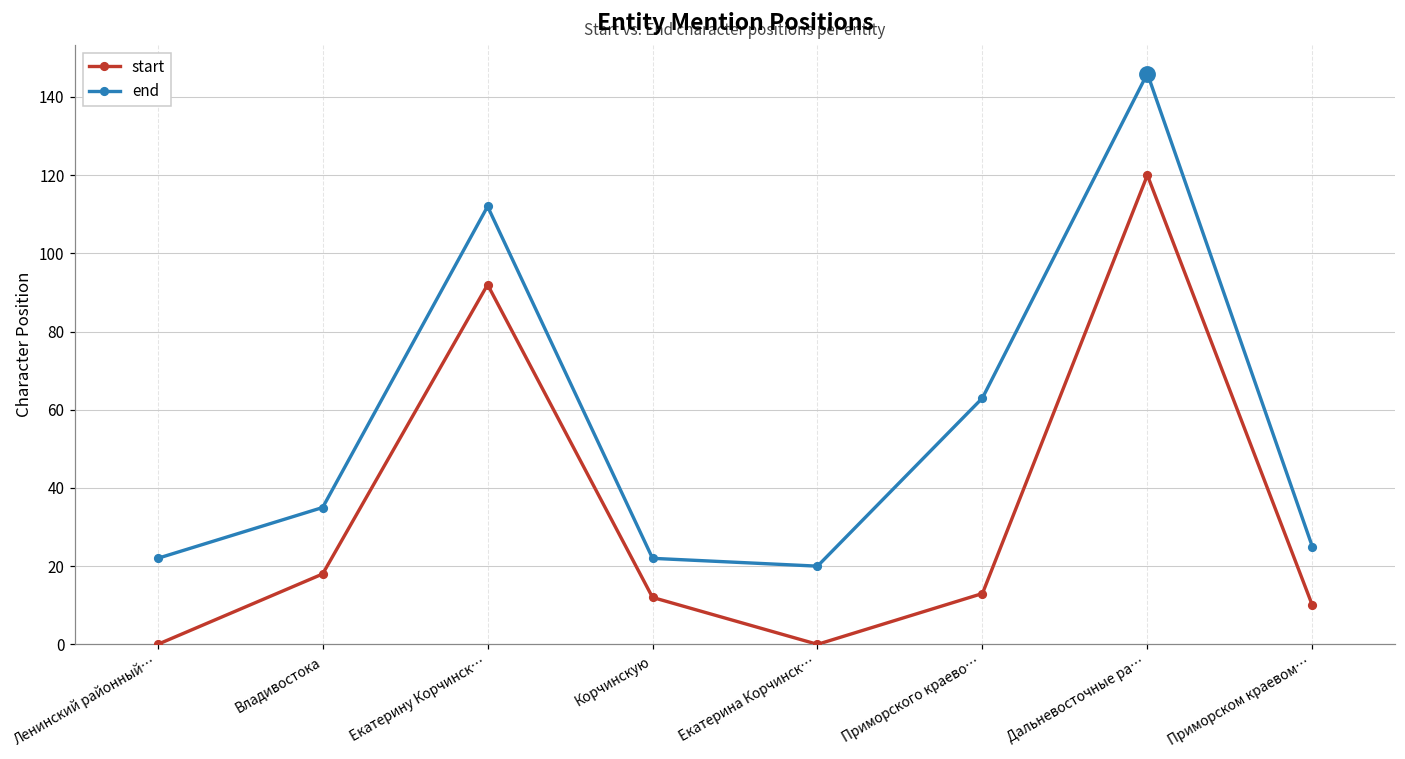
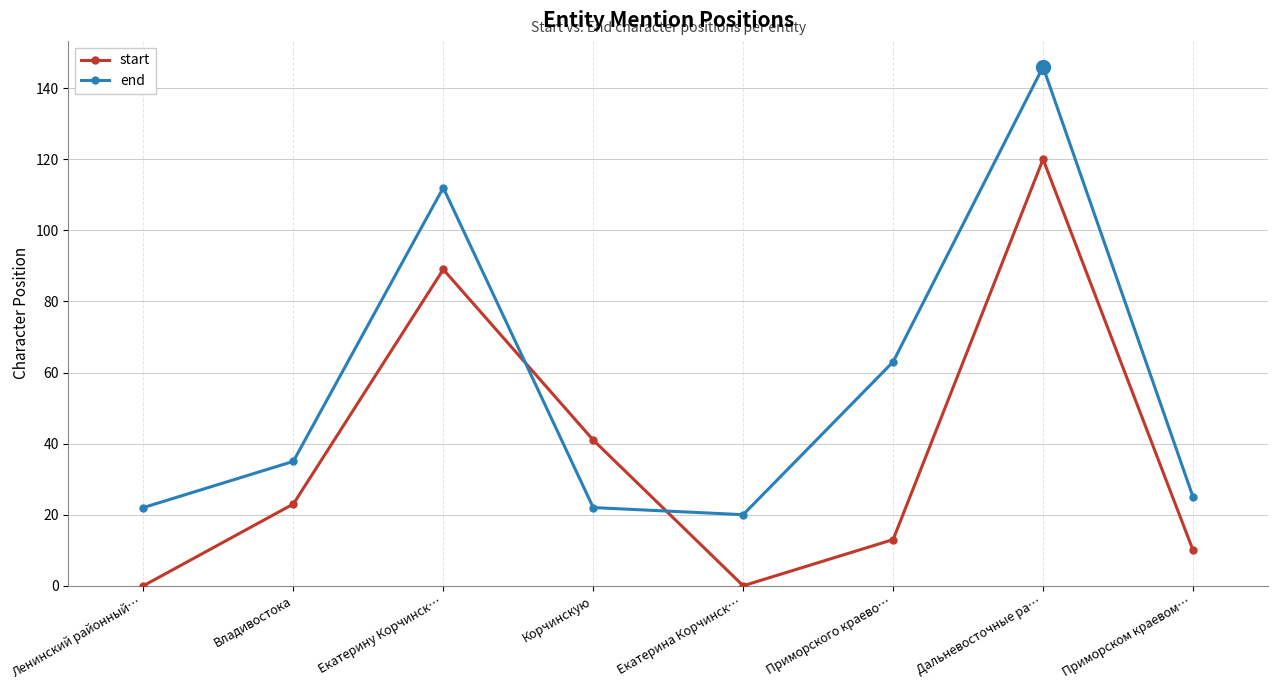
start, Владивостока: 18 -> 23
start, Екатерину Корчинск…: 92 -> 89
start, Корчинскую: 12 -> 41
